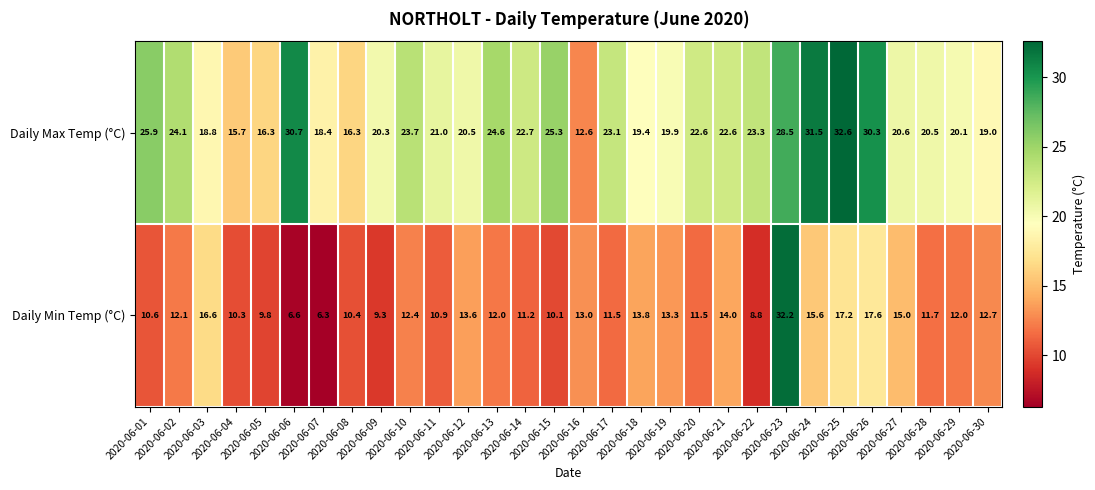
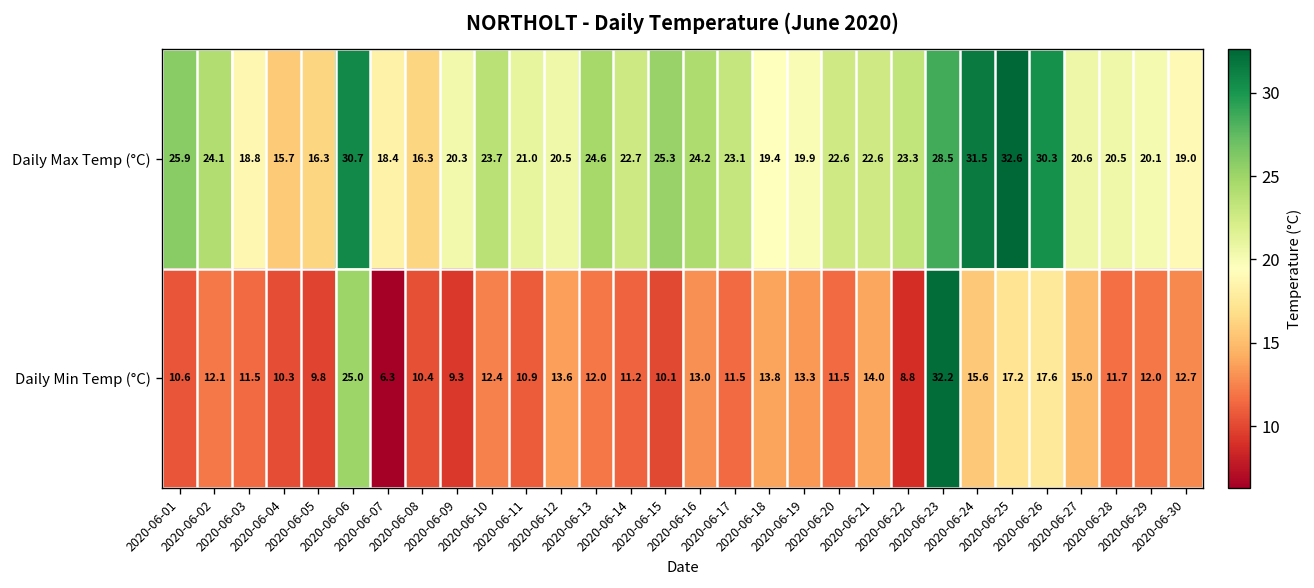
Daily Max Temp (°C), 2020-06-16: 12.6 -> 24.2
Daily Min Temp (°C), 2020-06-03: 16.6 -> 11.5
Daily Min Temp (°C), 2020-06-06: 6.6 -> 25.0
